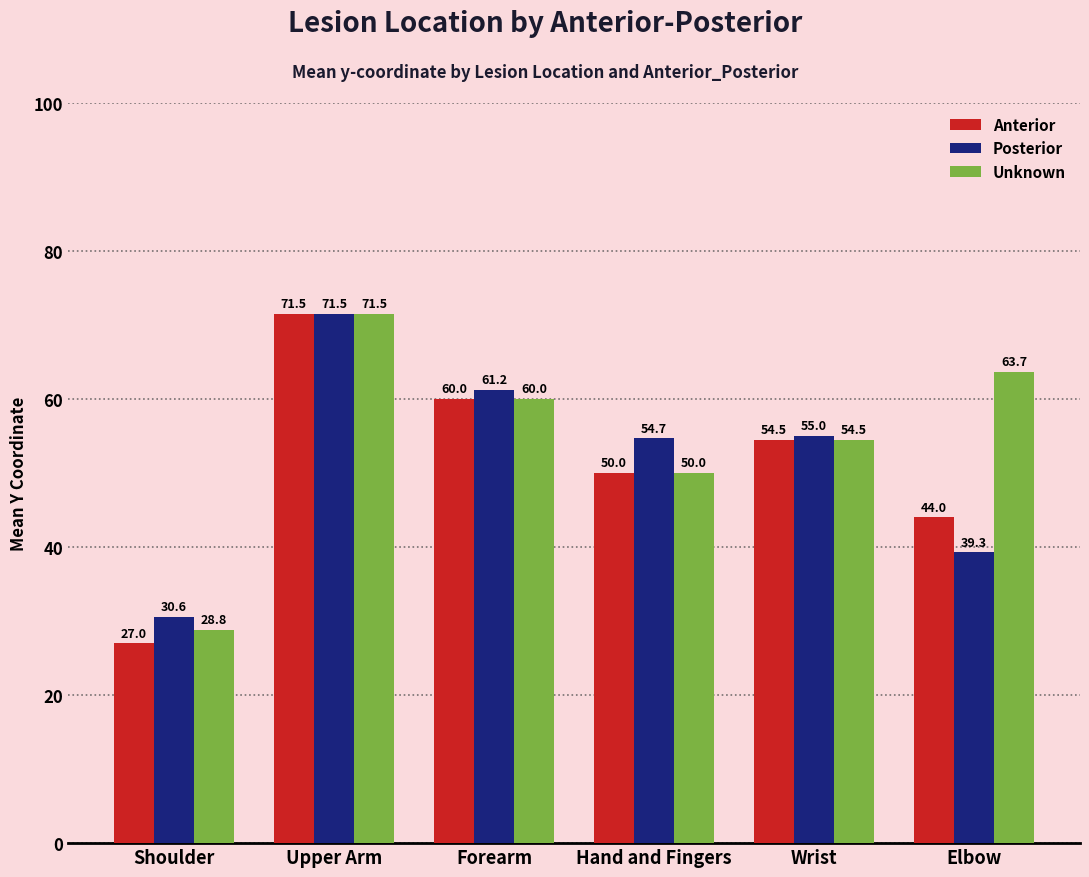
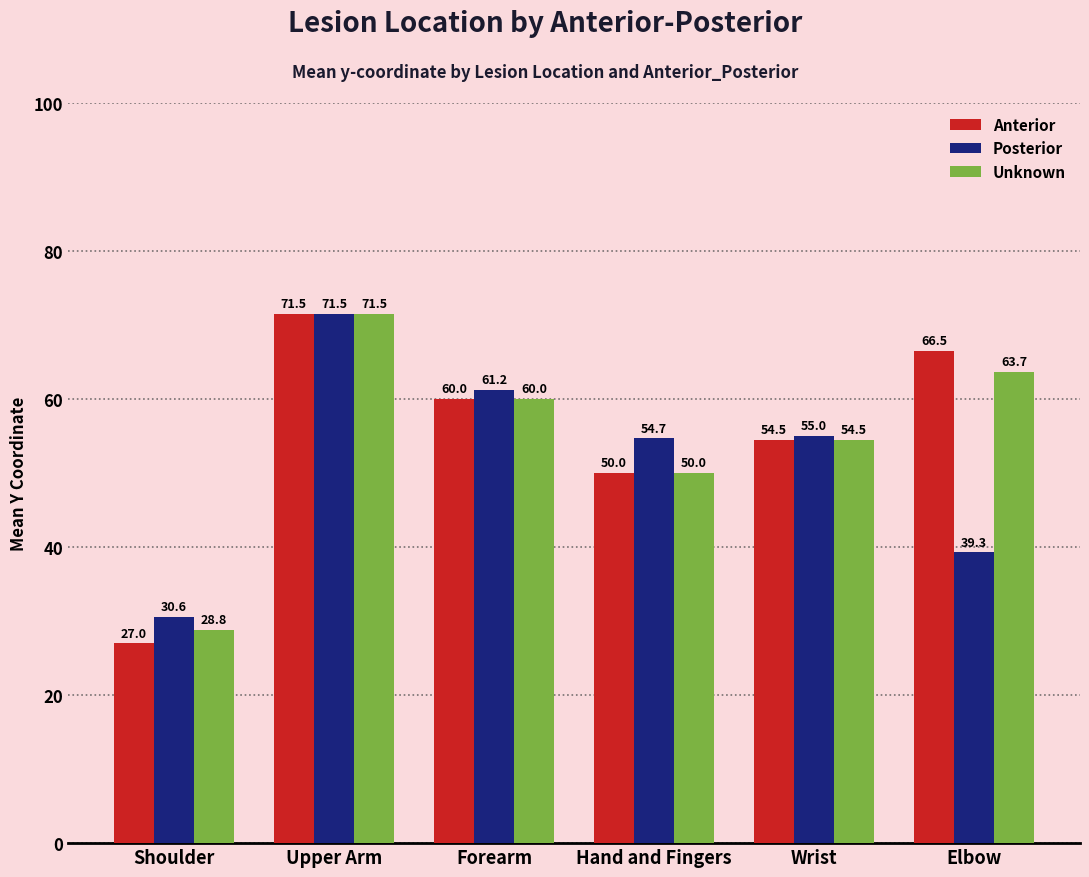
Anterior, Elbow: 44.0 -> 66.5
